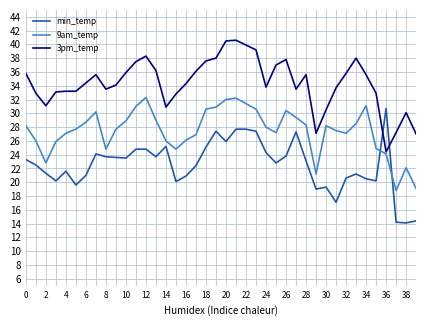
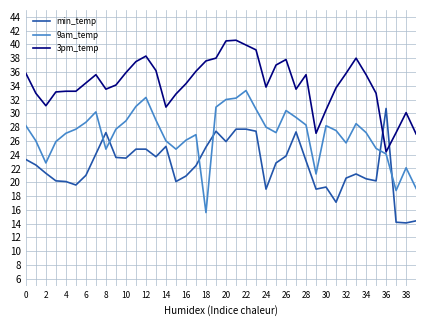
min_temp, 4: 22 -> 20
min_temp, 8: 24 -> 27
9am_temp, 18: 31 -> 16
9am_temp, 22: 31 -> 33
min_temp, 24: 24 -> 19
9am_temp, 32: 27 -> 26
9am_temp, 34: 31 -> 27
